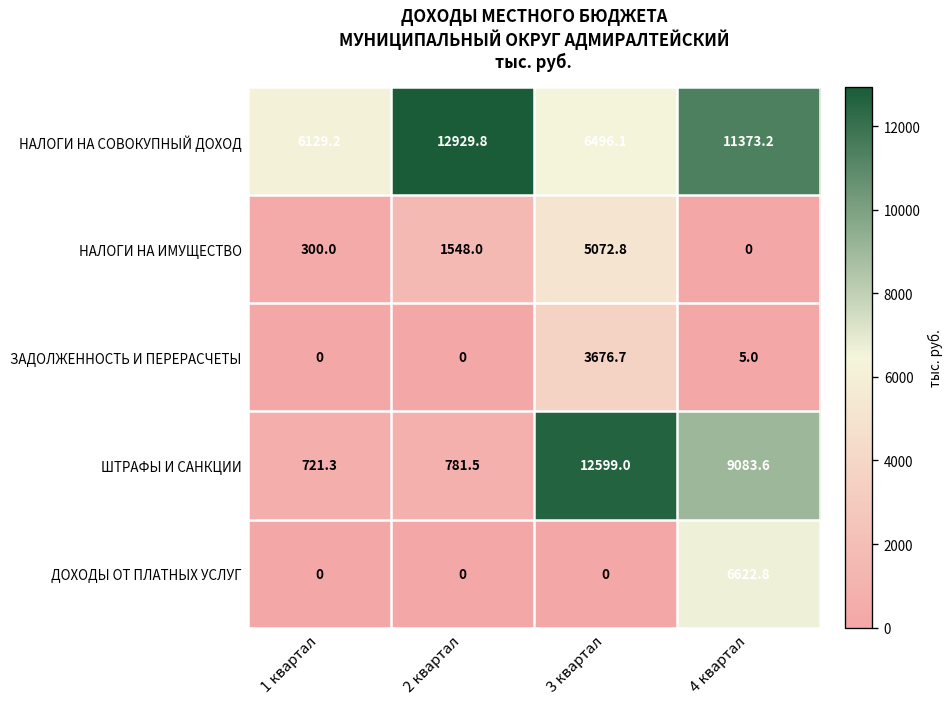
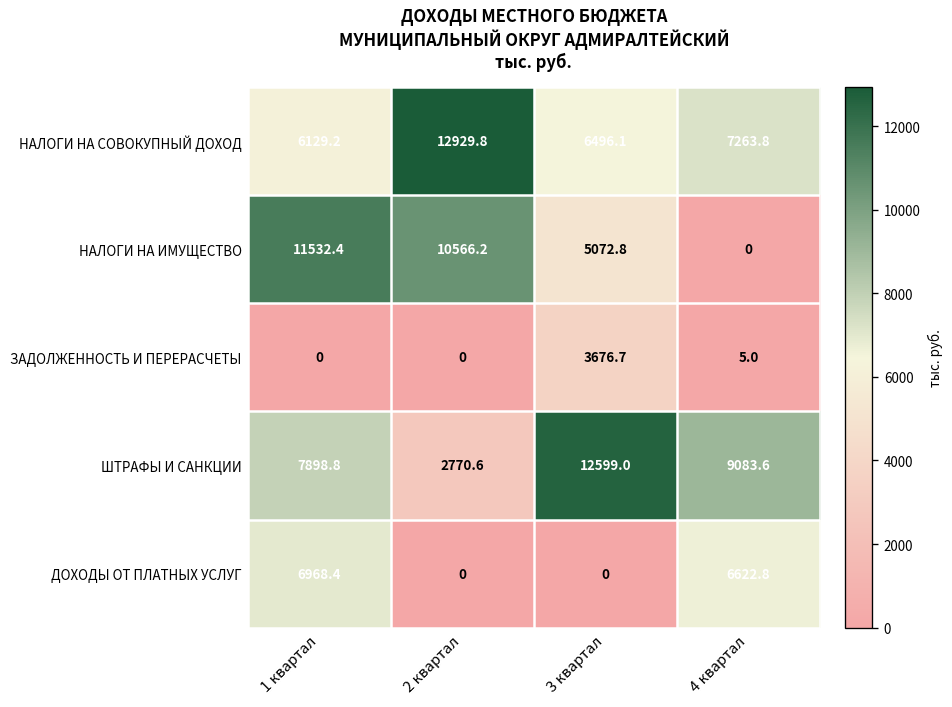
НАЛОГИ НА СОВОКУПНЫЙ ДОХОД, 4 квартал: 11373.2 -> 7263.8
НАЛОГИ НА ИМУЩЕСТВО, 1 квартал: 300.0 -> 11532.4
НАЛОГИ НА ИМУЩЕСТВО, 2 квартал: 1548.0 -> 10566.2
ШТРАФЫ И САНКЦИИ, 1 квартал: 721.3 -> 7898.8
ШТРАФЫ И САНКЦИИ, 2 квартал: 781.5 -> 2770.6
ДОХОДЫ ОТ ПЛАТНЫХ УСЛУГ, 1 квартал: 0 -> 6968.4
